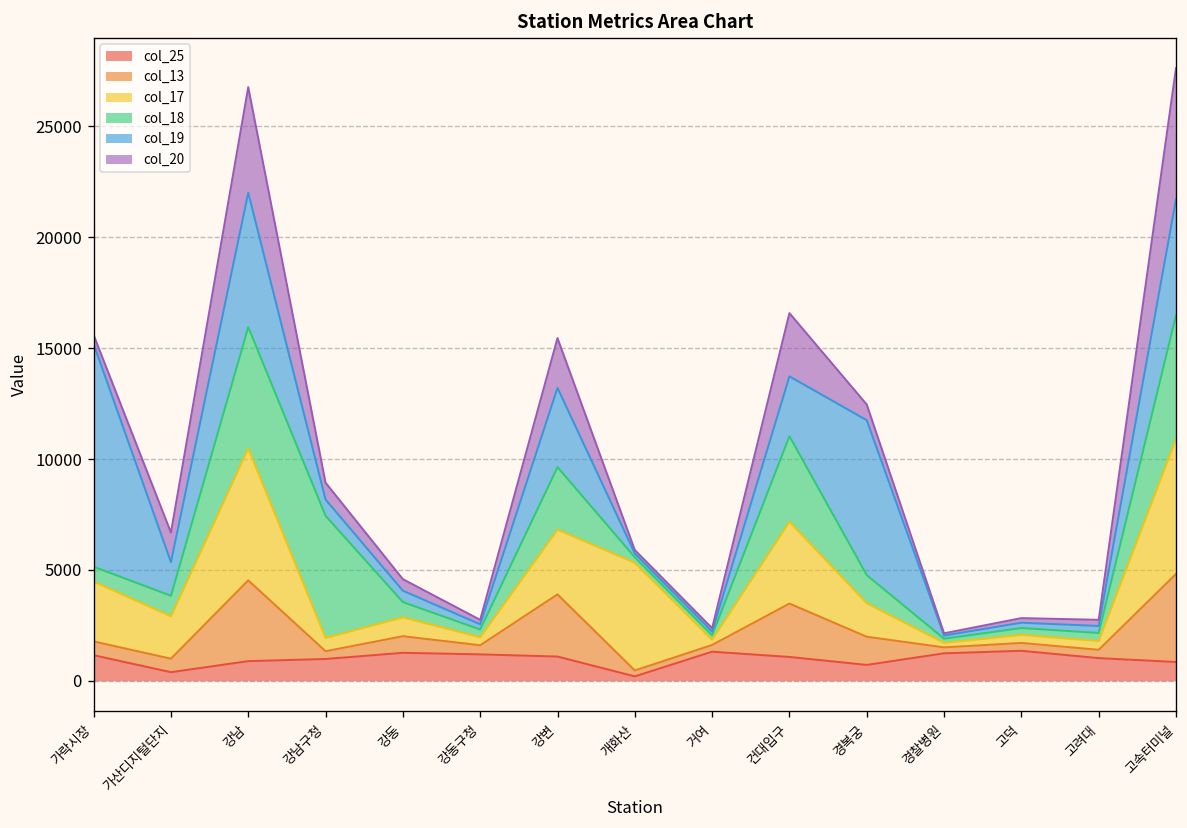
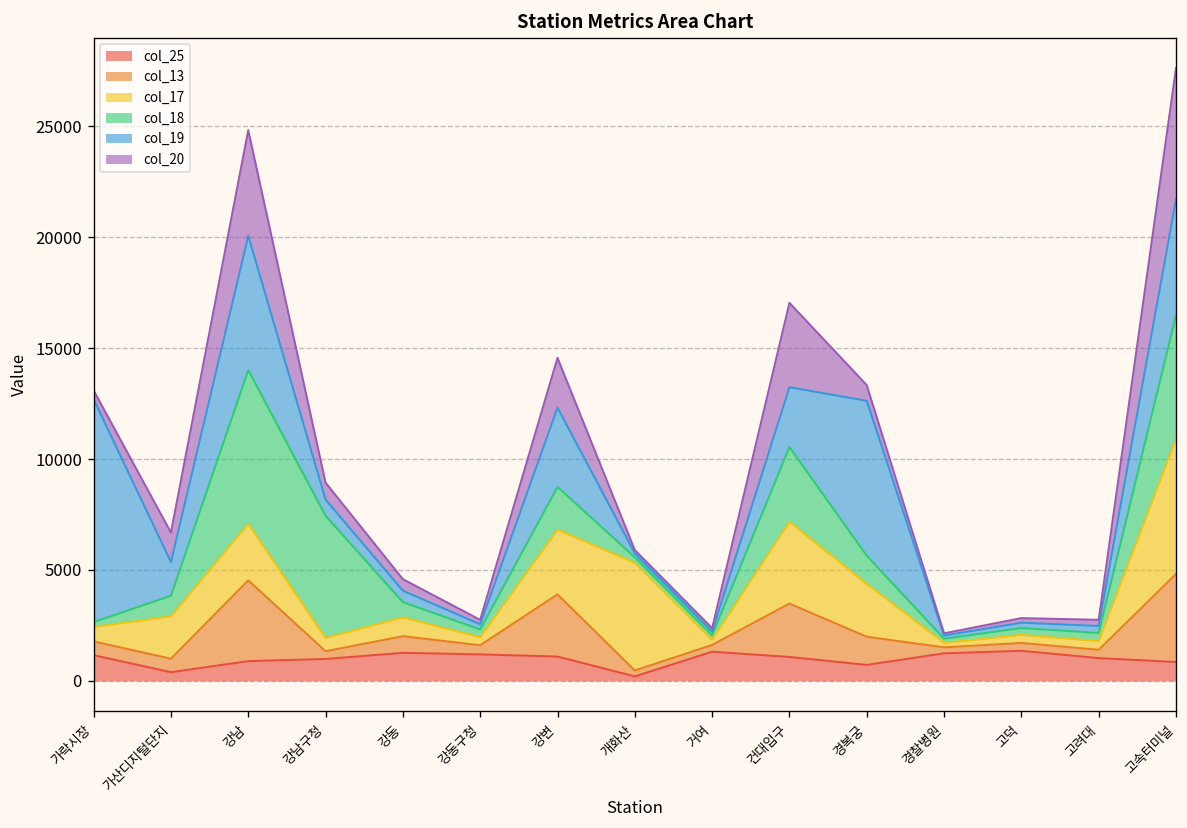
col_17, 가락시장: 2700 -> 600
col_18, 가락시장: 700 -> 200
col_17, 강남: 5900 -> 2500
col_18, 강남: 5500 -> 6900
col_18, 강변: 2800 -> 1900
col_18, 건대입구: 3900 -> 3400
col_20, 건대입구: 2900 -> 3800
col_17, 경복궁: 1500 -> 2400
